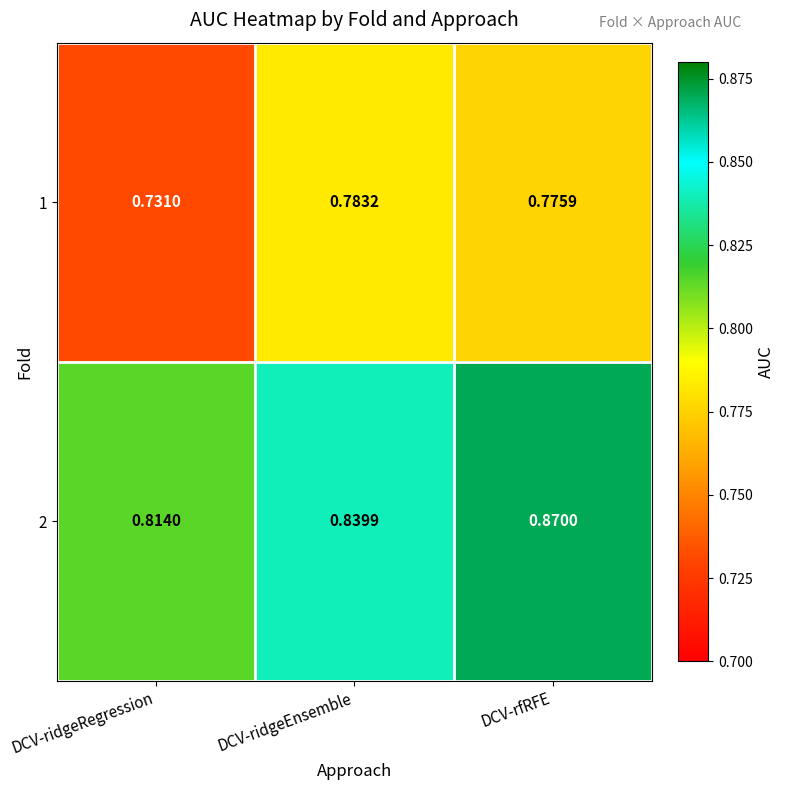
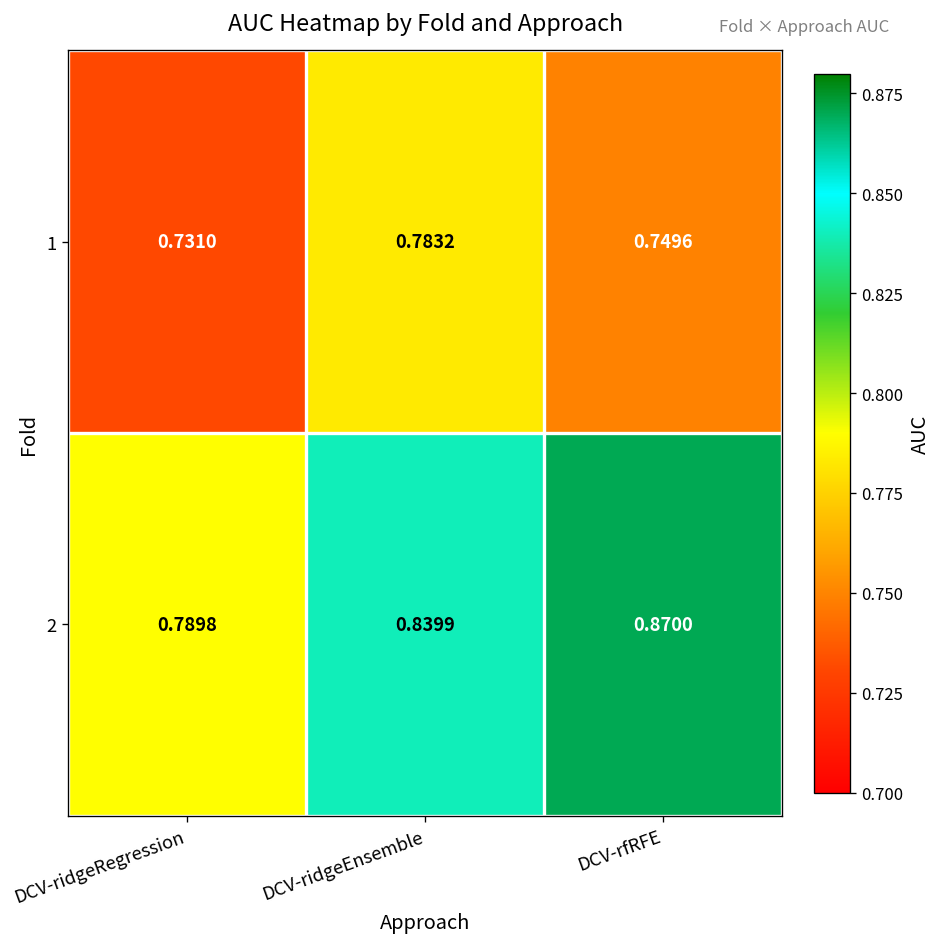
1, DCV-rfRFE: 0.7759 -> 0.7496
2, DCV-ridgeRegression: 0.8140 -> 0.7898
